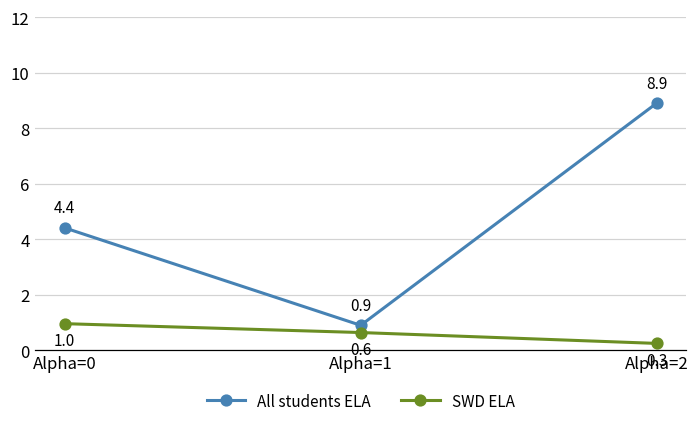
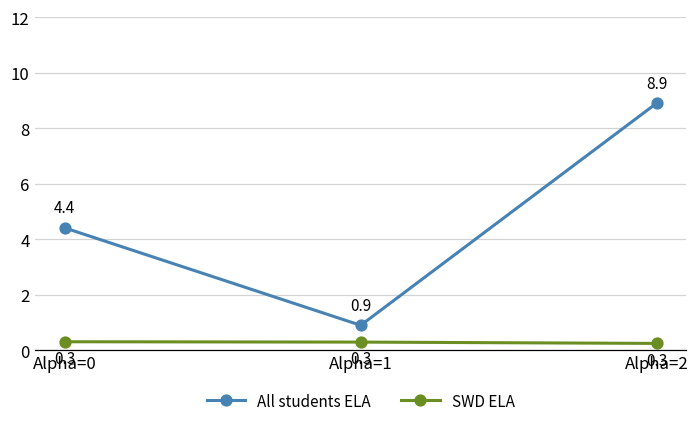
SWD ELA, Alpha=0: 1.0 -> 0.3
SWD ELA, Alpha=1: 0.6 -> 0.3
